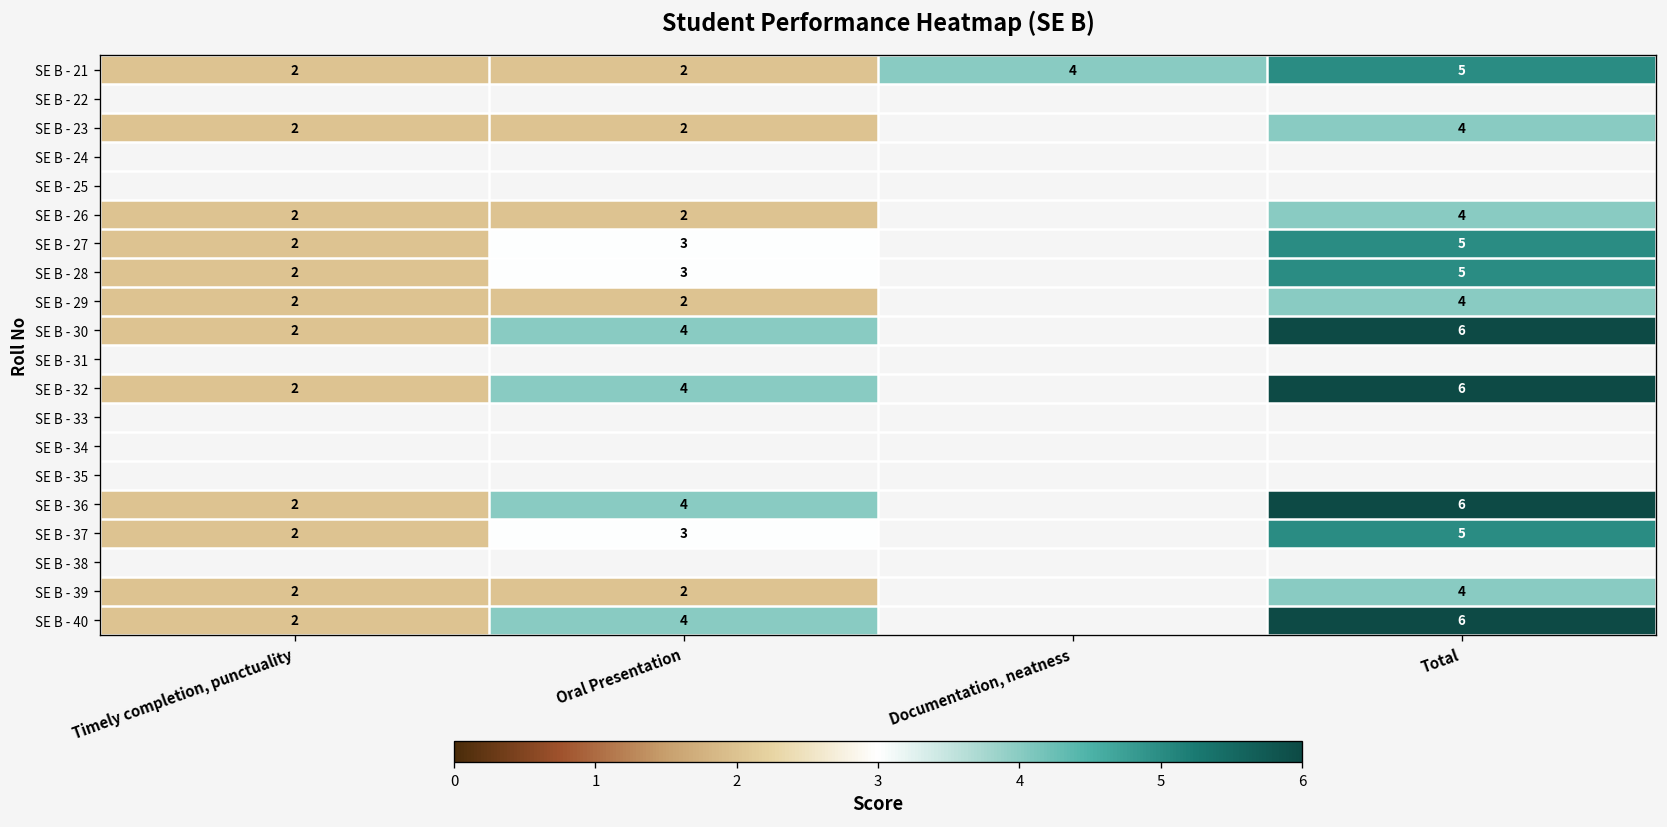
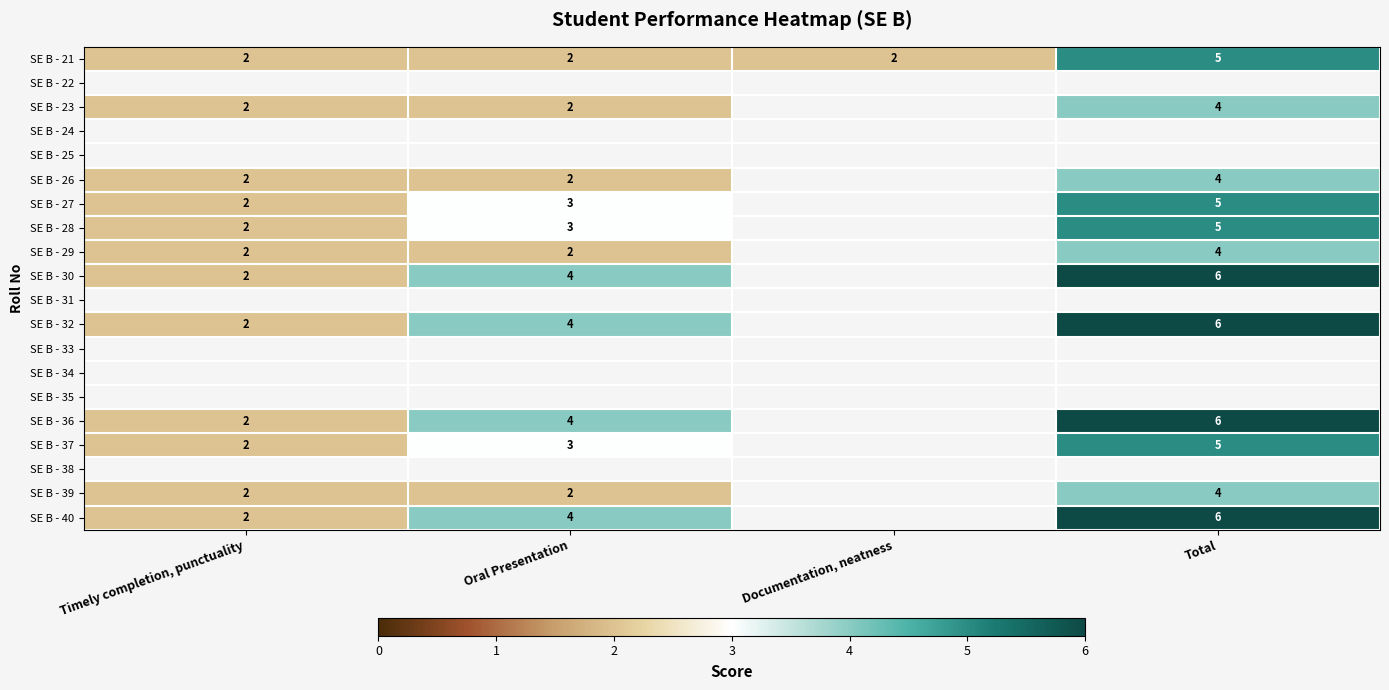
SE B - 21, Documentation, neatness: 4 -> 2
